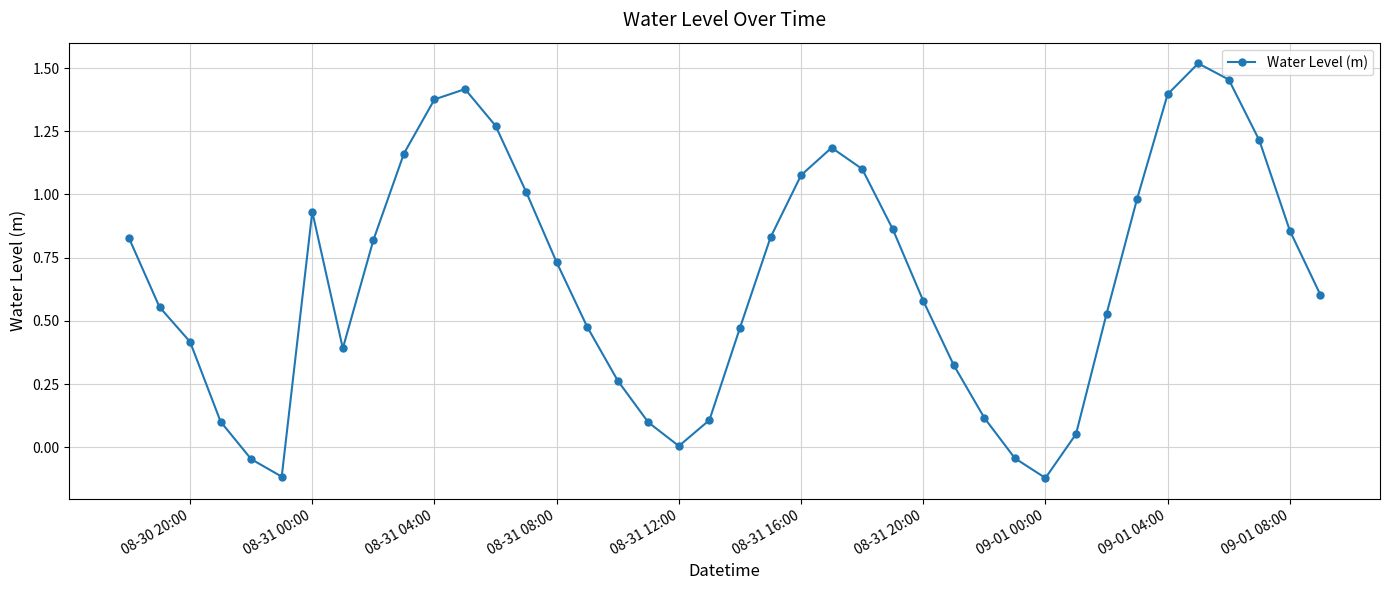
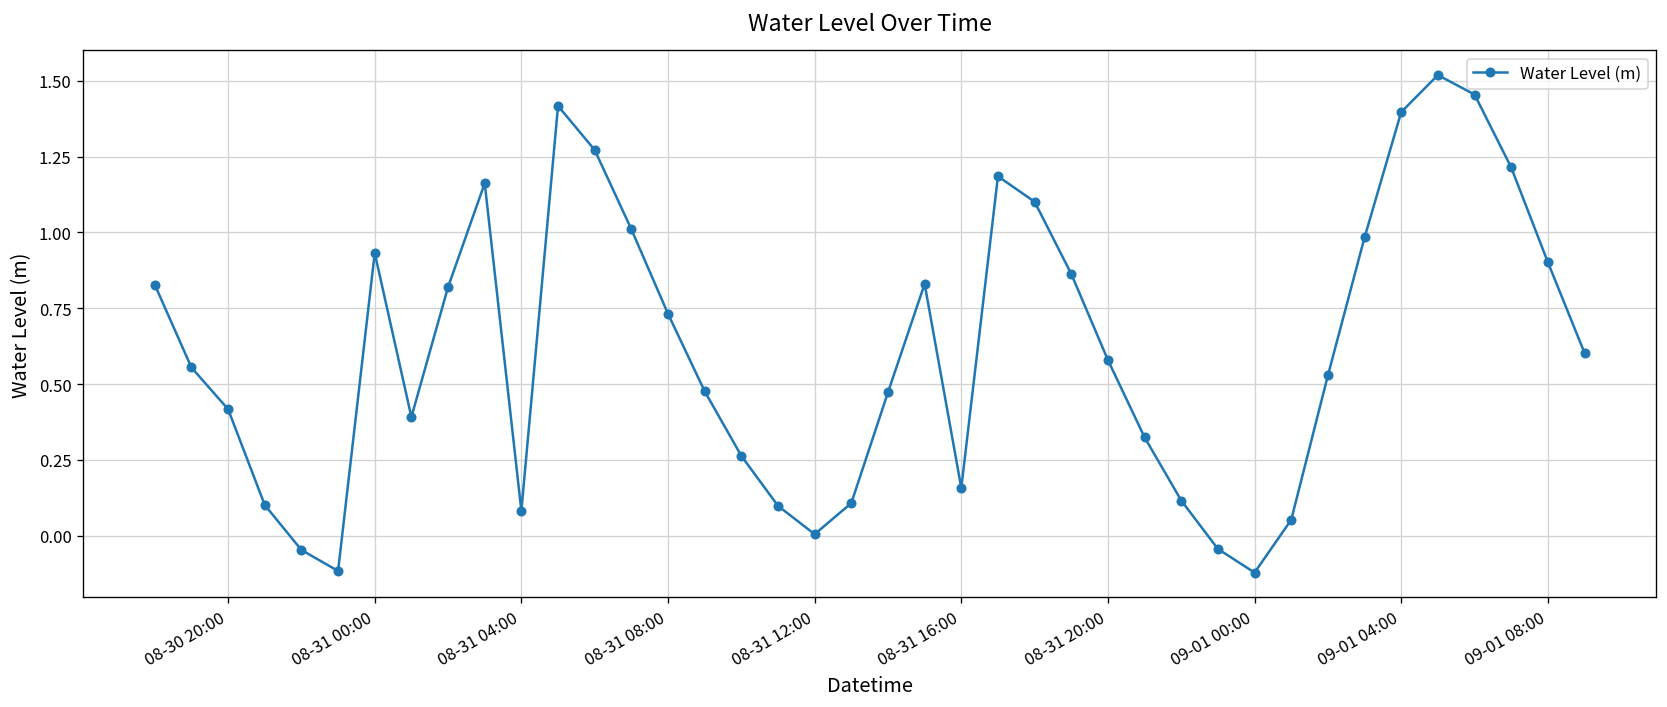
08-31 04:00: 1.38 -> 0.08
08-31 16:00: 1.08 -> 0.16
09-01 08:00: 0.86 -> 0.90
